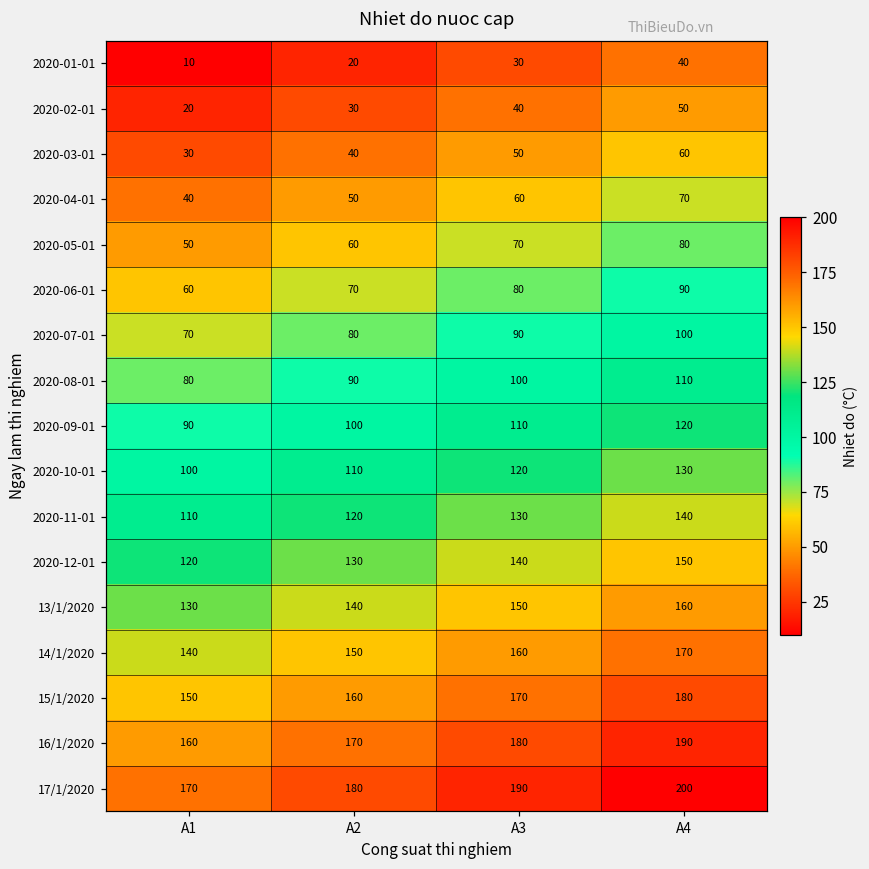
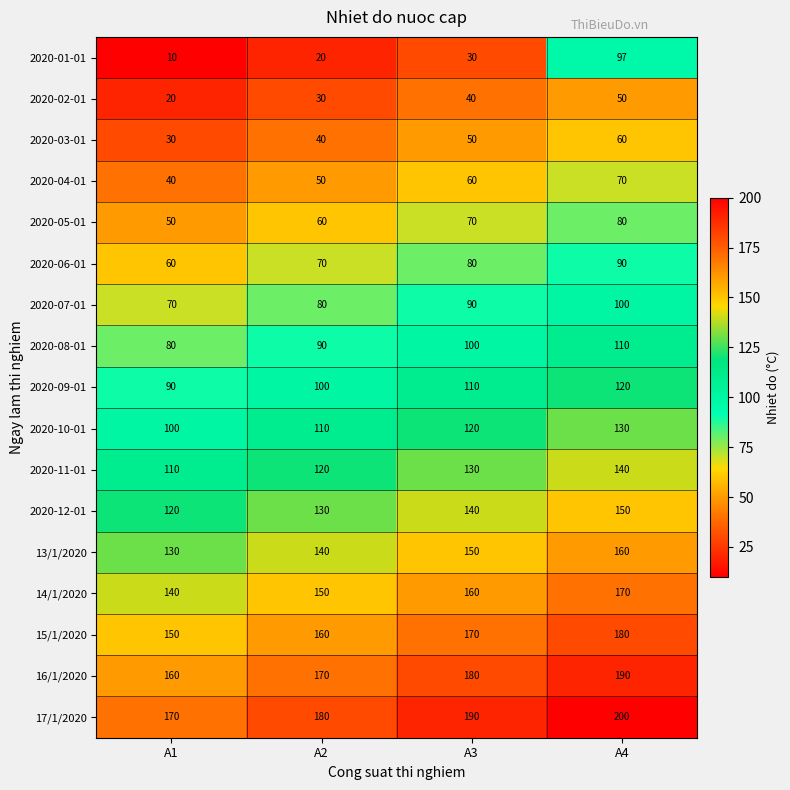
2020-01-01, A4: 40 -> 97
